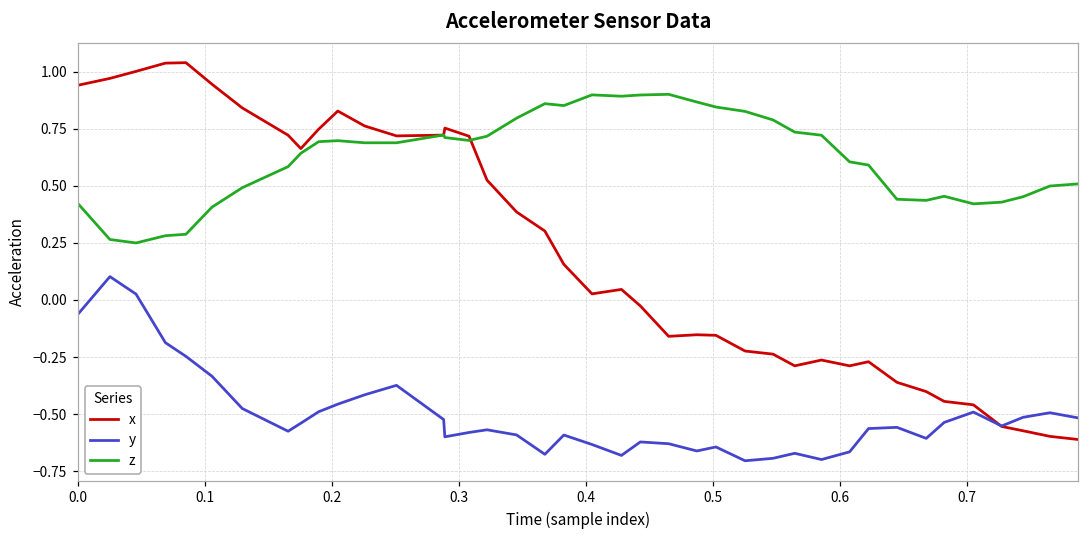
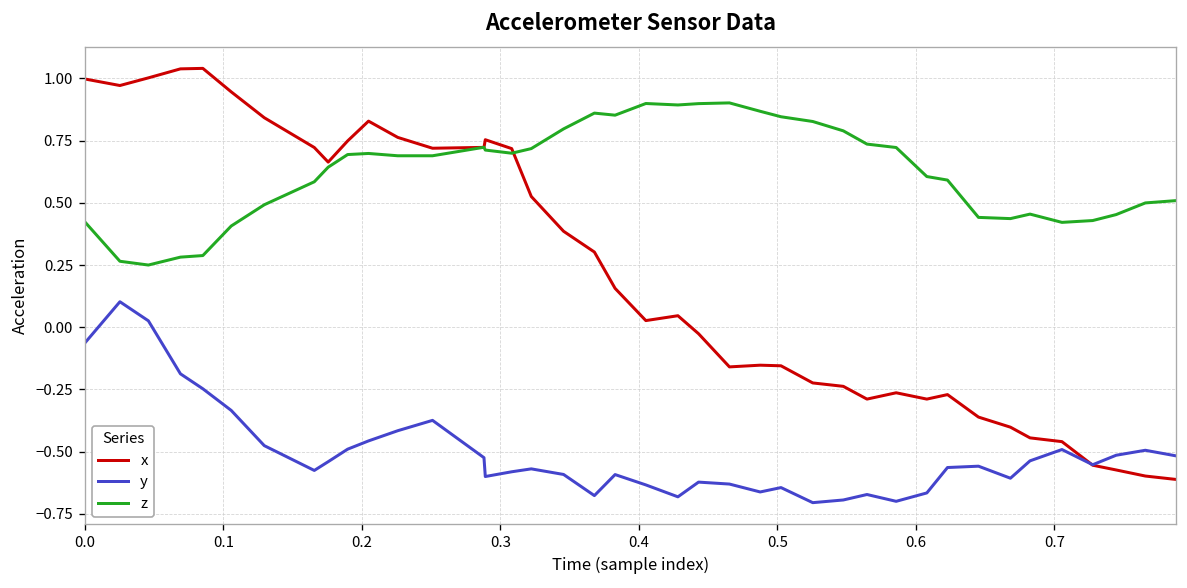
x, 0.0: 0.94 -> 1.00
